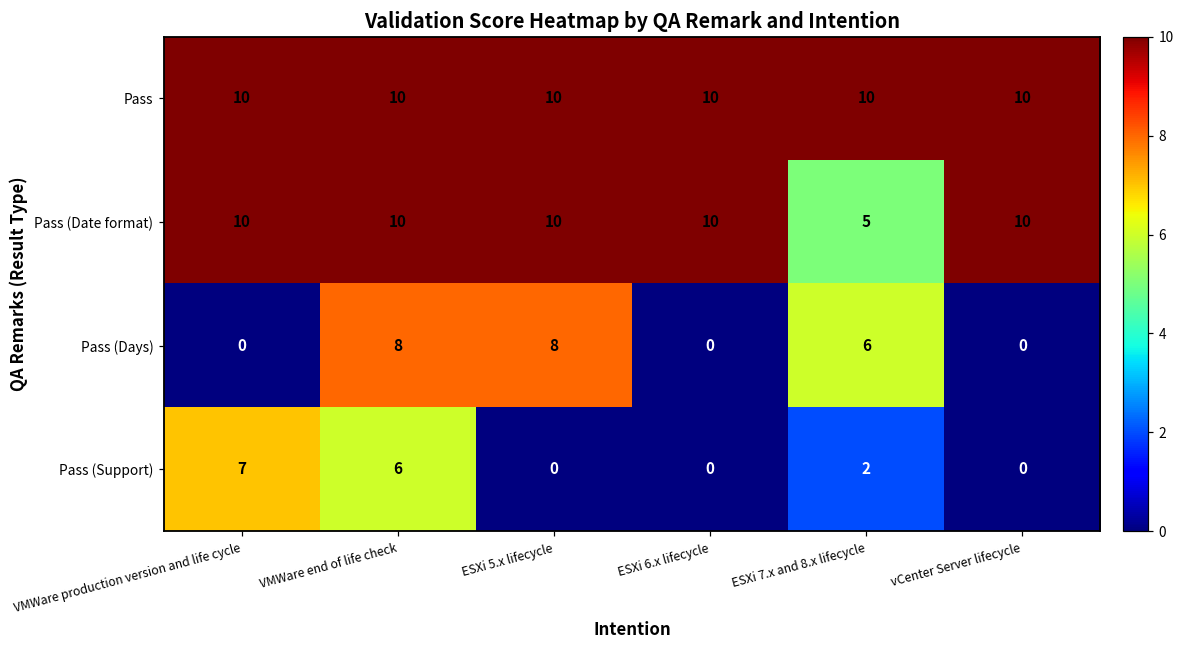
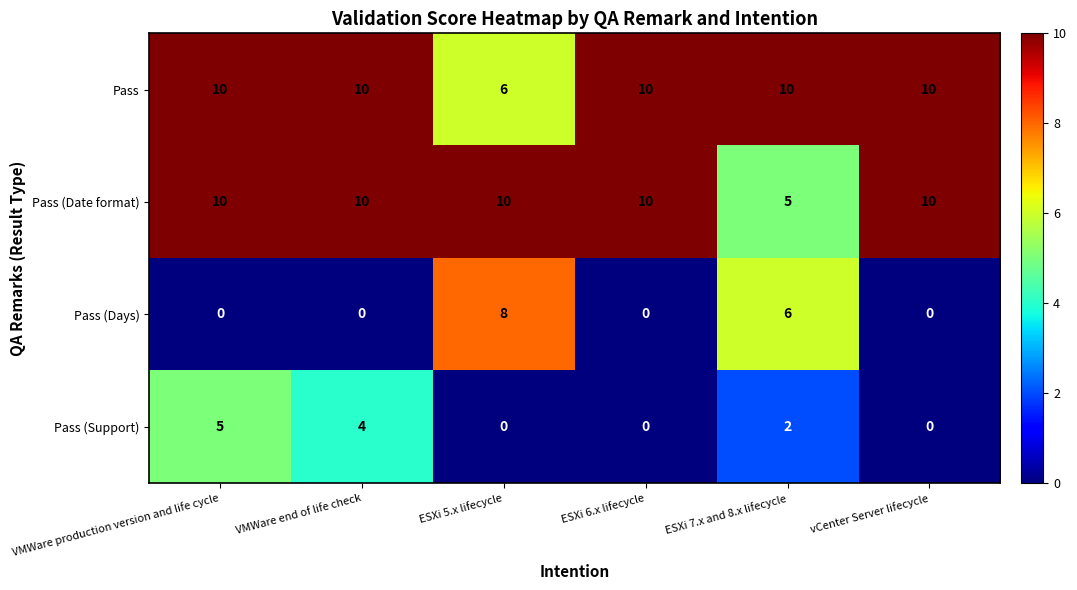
Pass, ESXi 5.x lifecycle: 10 -> 6
Pass (Days), VMWare end of life check: 8 -> 0
Pass (Support), VMWare production version and life cycle: 7 -> 5
Pass (Support), VMWare end of life check: 6 -> 4
